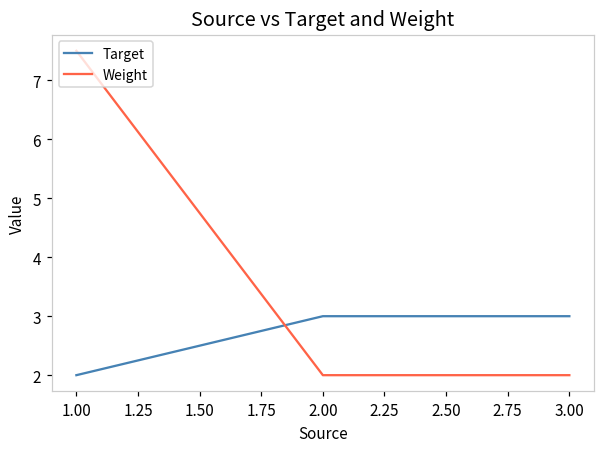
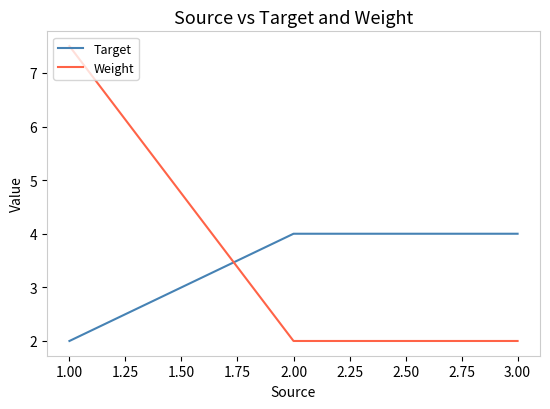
Target, 2.00: 3 -> 4
Target, 3.00: 3 -> 4
